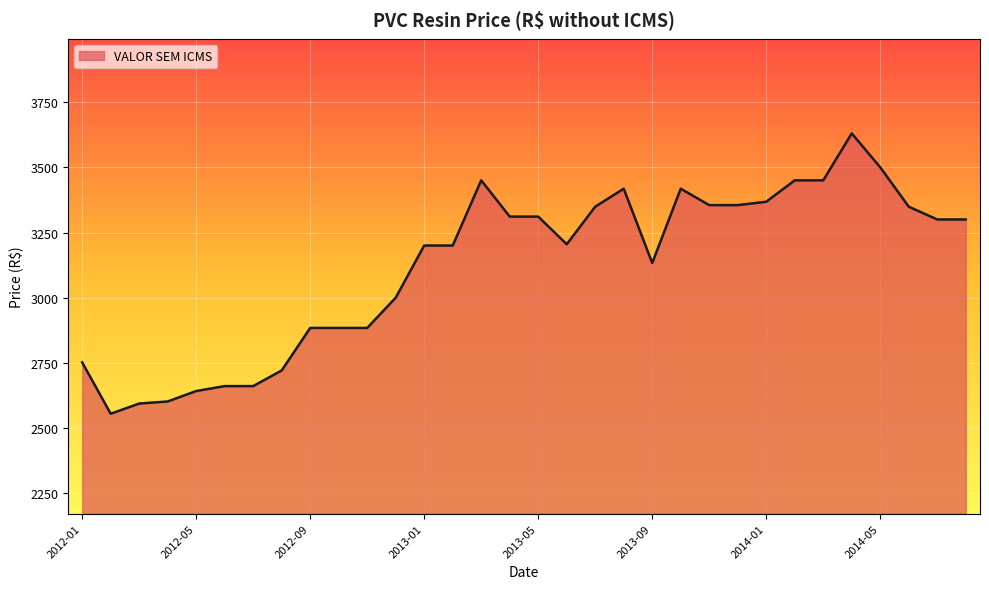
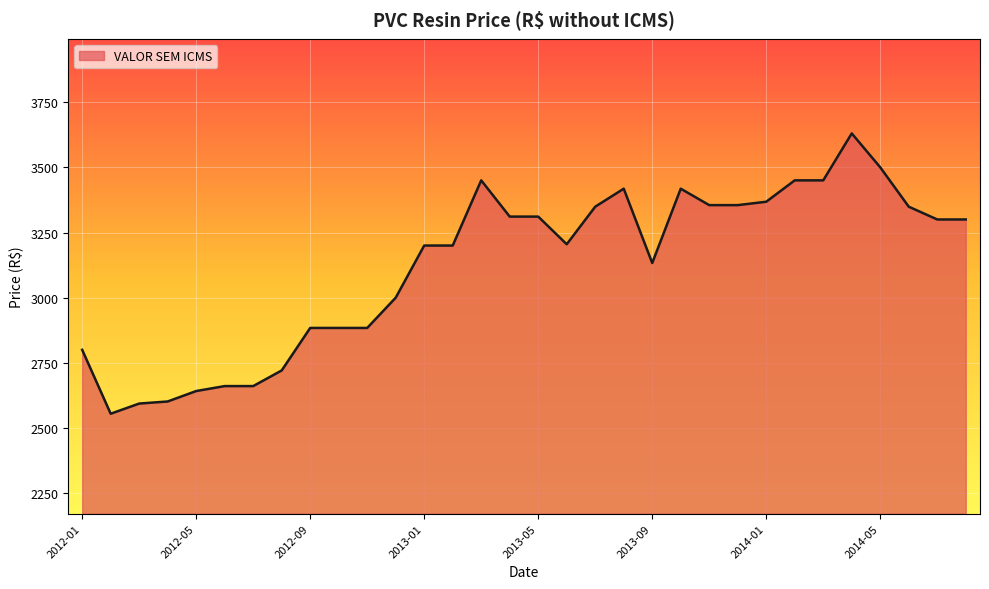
2012-01: 2750 -> 2800
